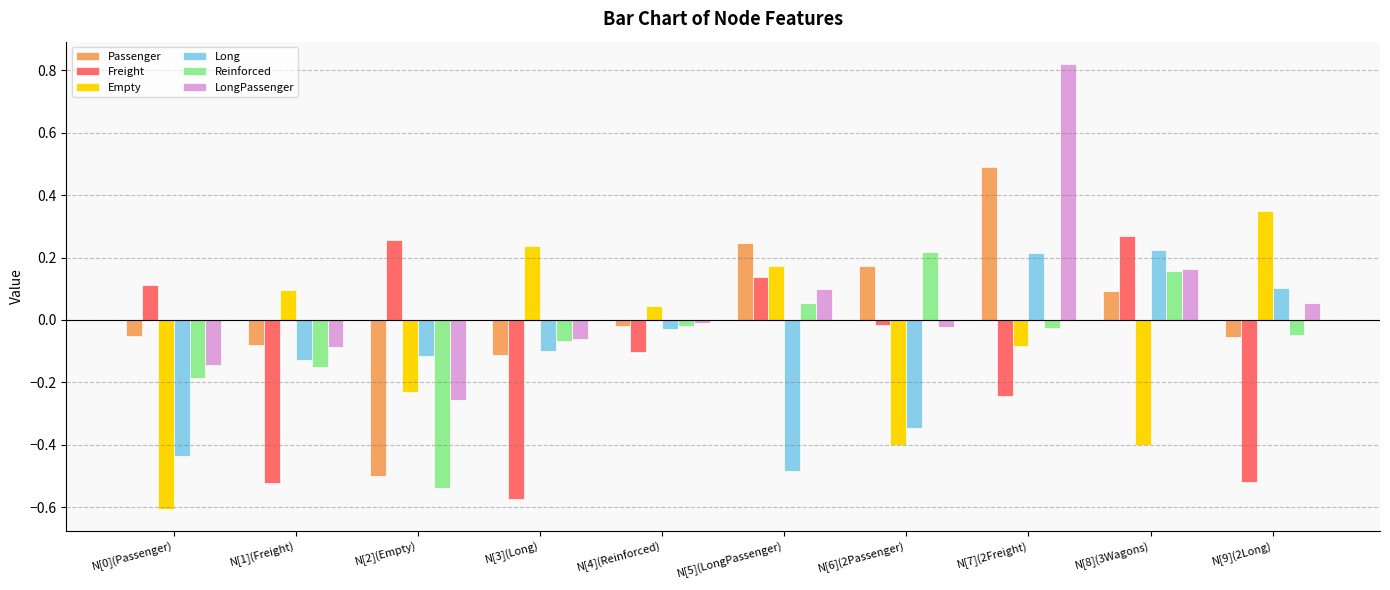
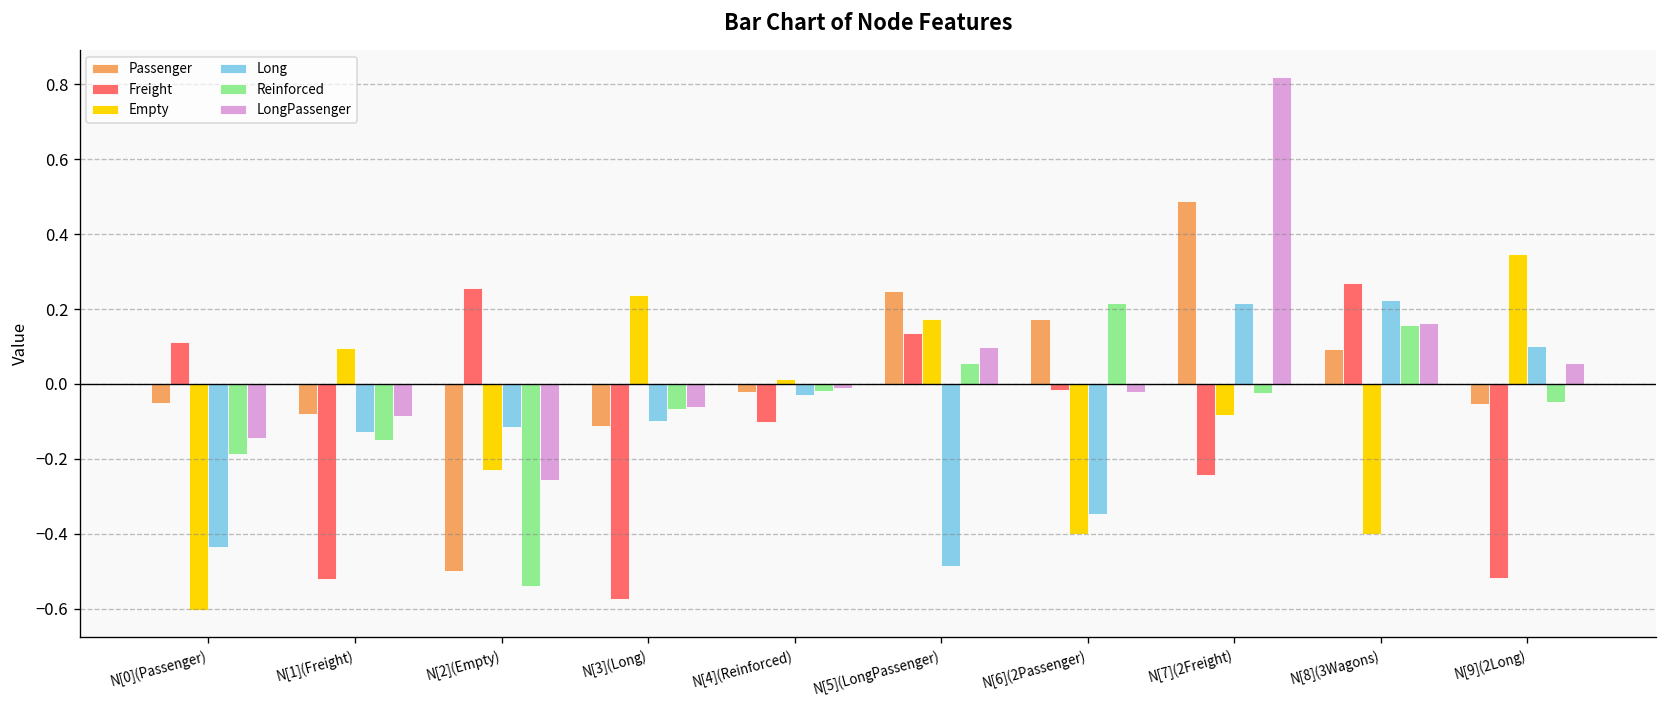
Empty, N[4](Reinforced): 0.04 -> 0.01
